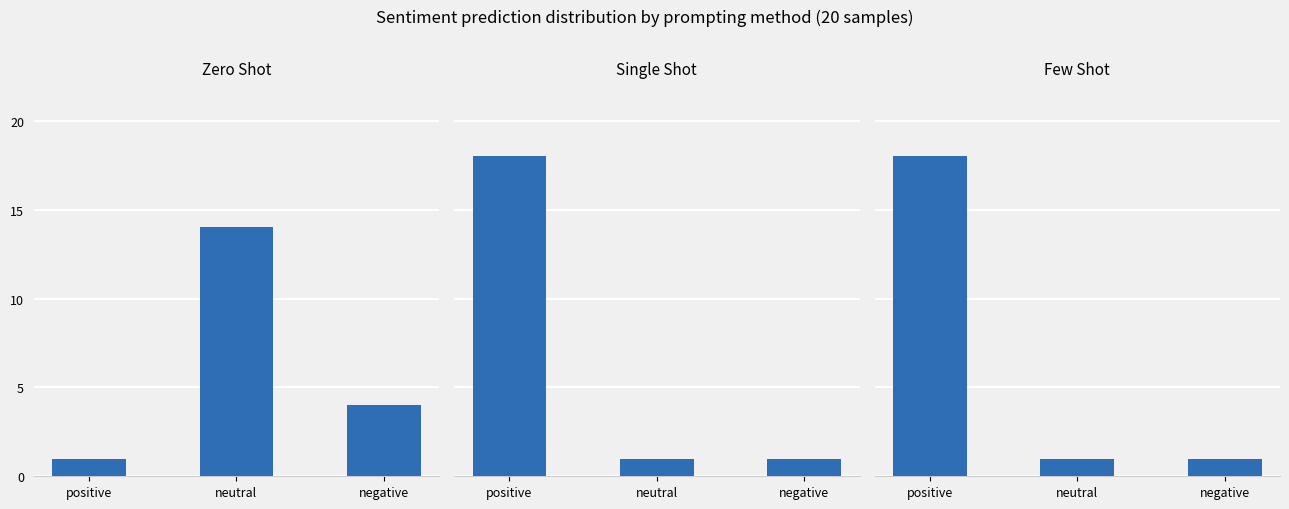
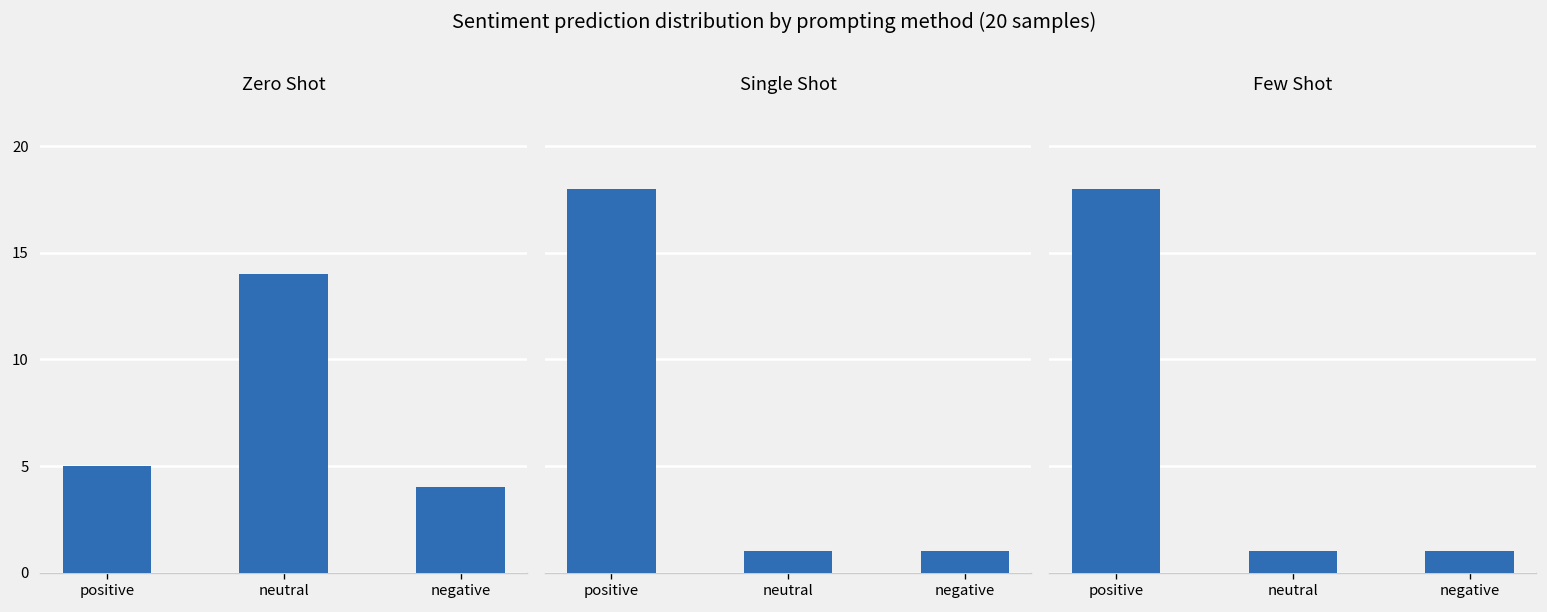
Zero Shot, positive: 1 -> 5
